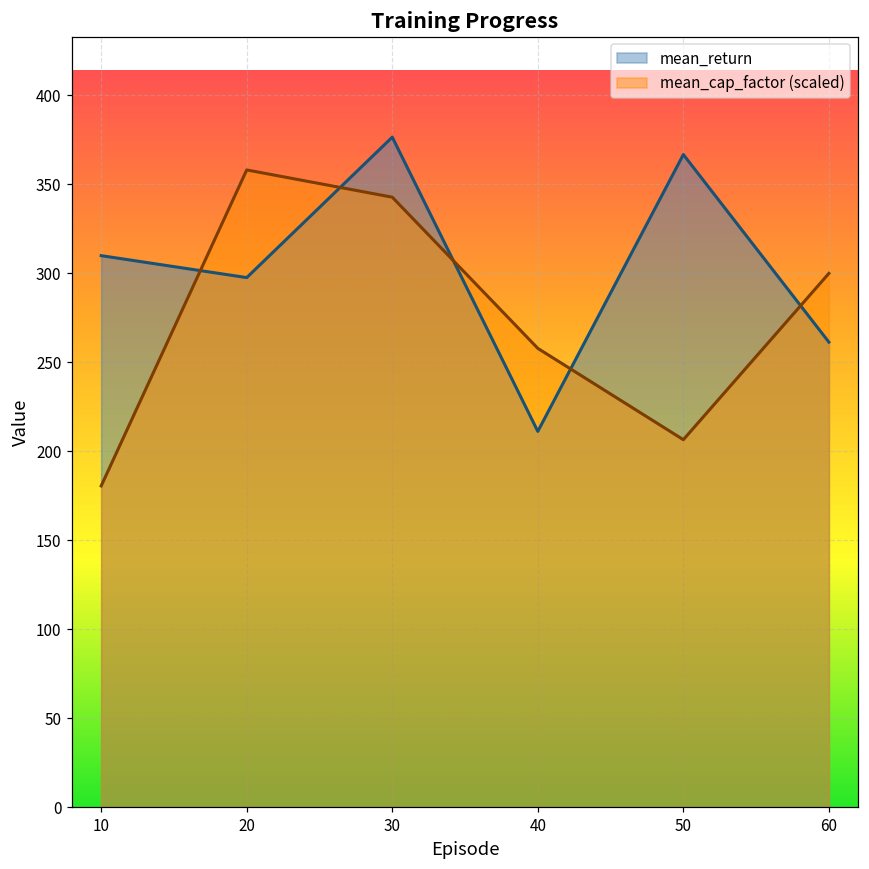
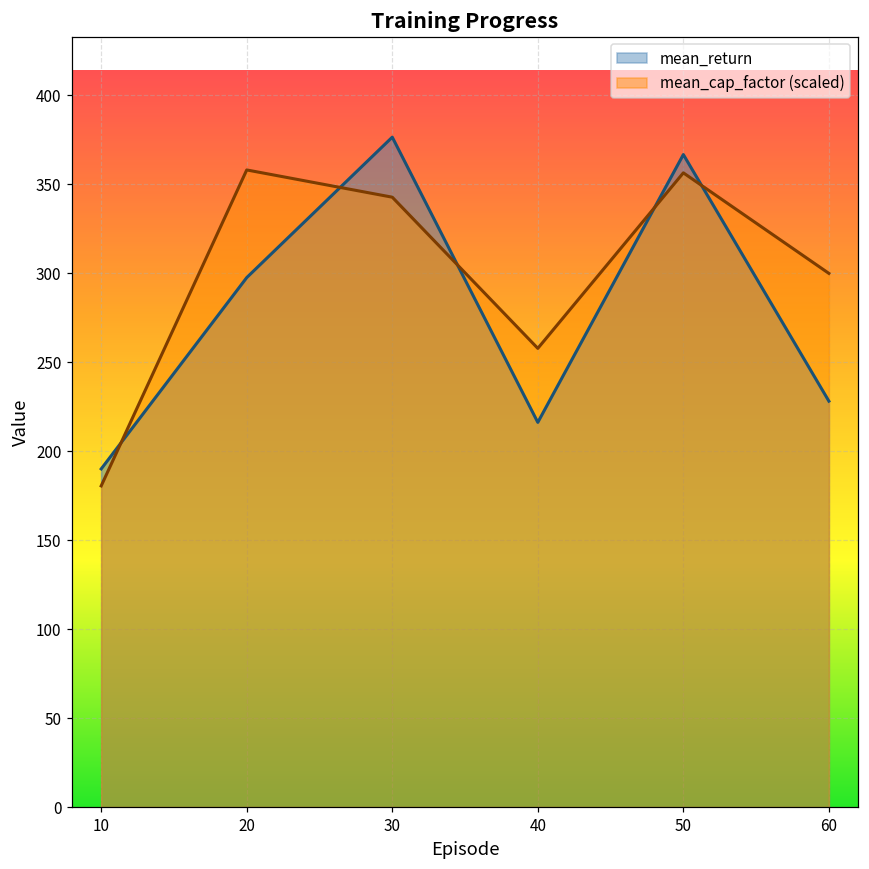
mean_return, 10: 310 -> 190
mean_return, 40: 211 -> 216
mean_cap_factor (scaled), 50: 207 -> 357
mean_return, 60: 261 -> 228
